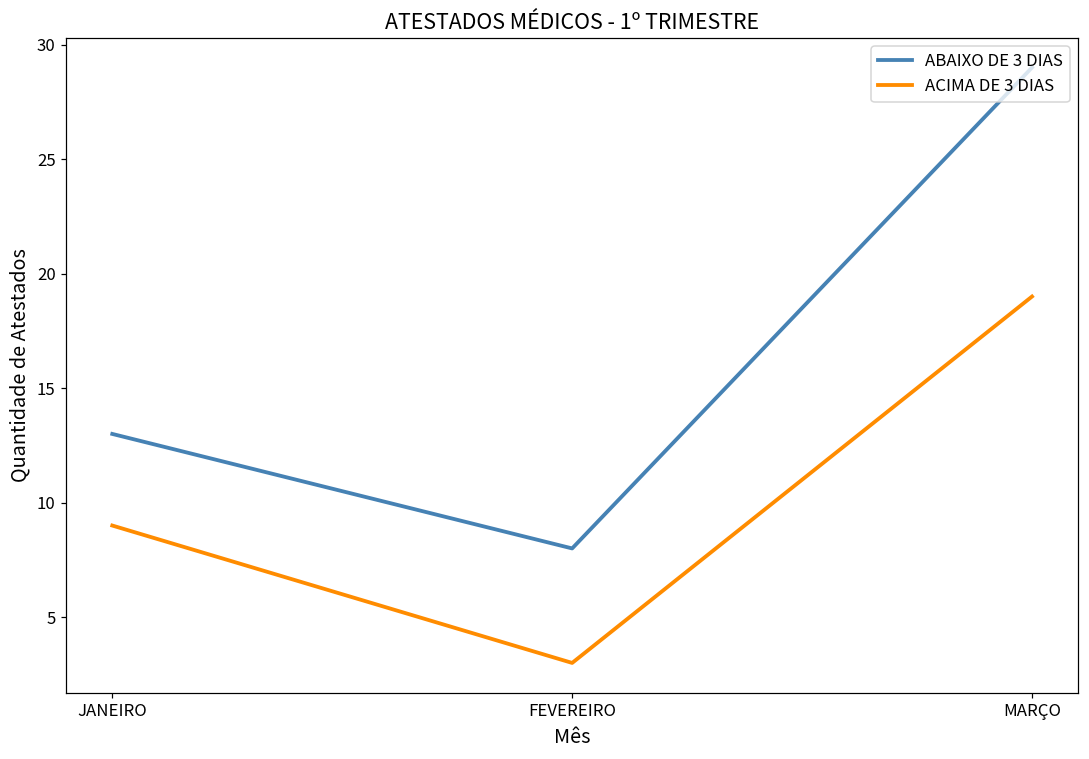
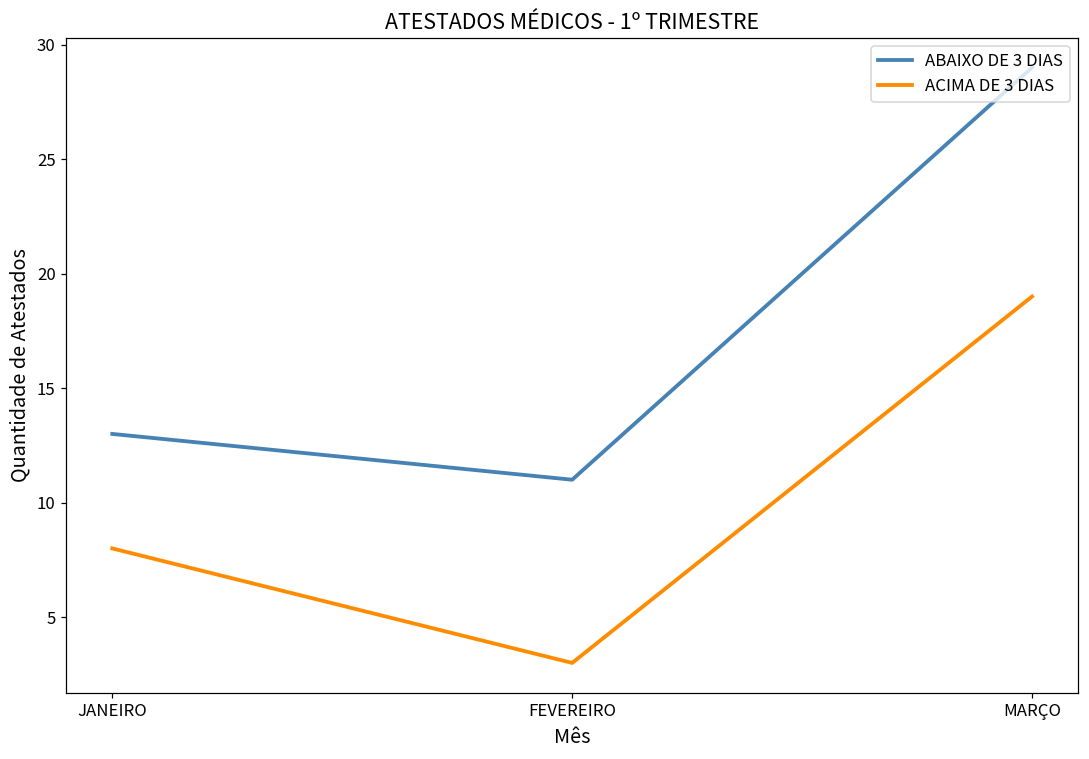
ACIMA DE 3 DIAS, JANEIRO: 9 -> 8
ABAIXO DE 3 DIAS, FEVEREIRO: 8 -> 11
